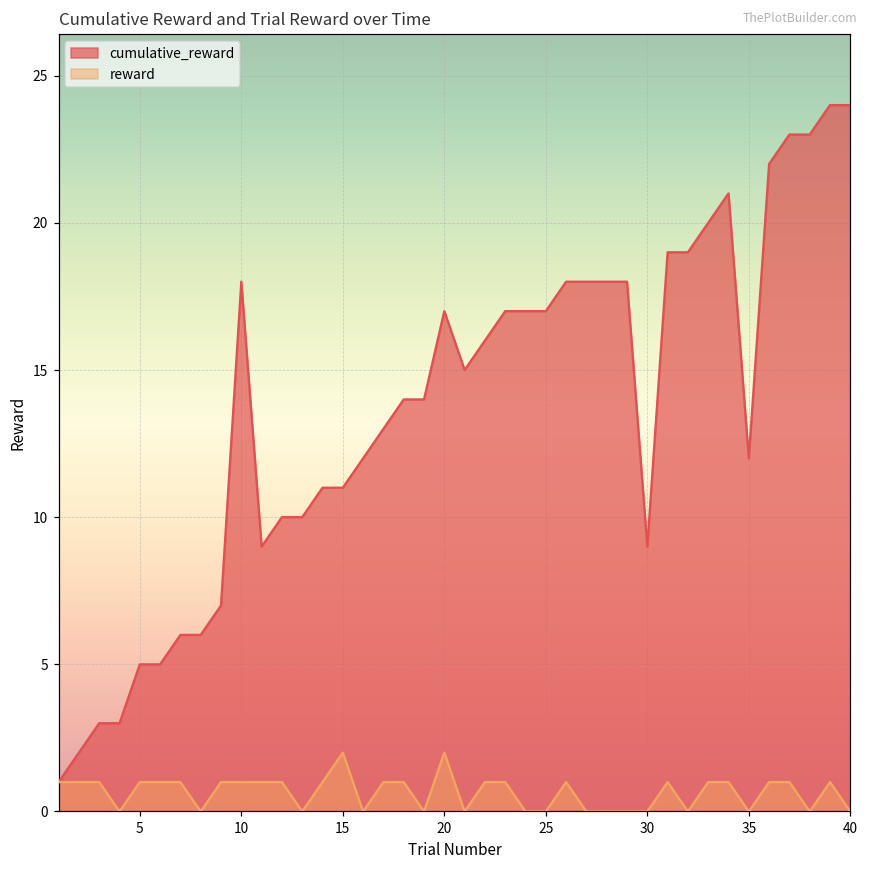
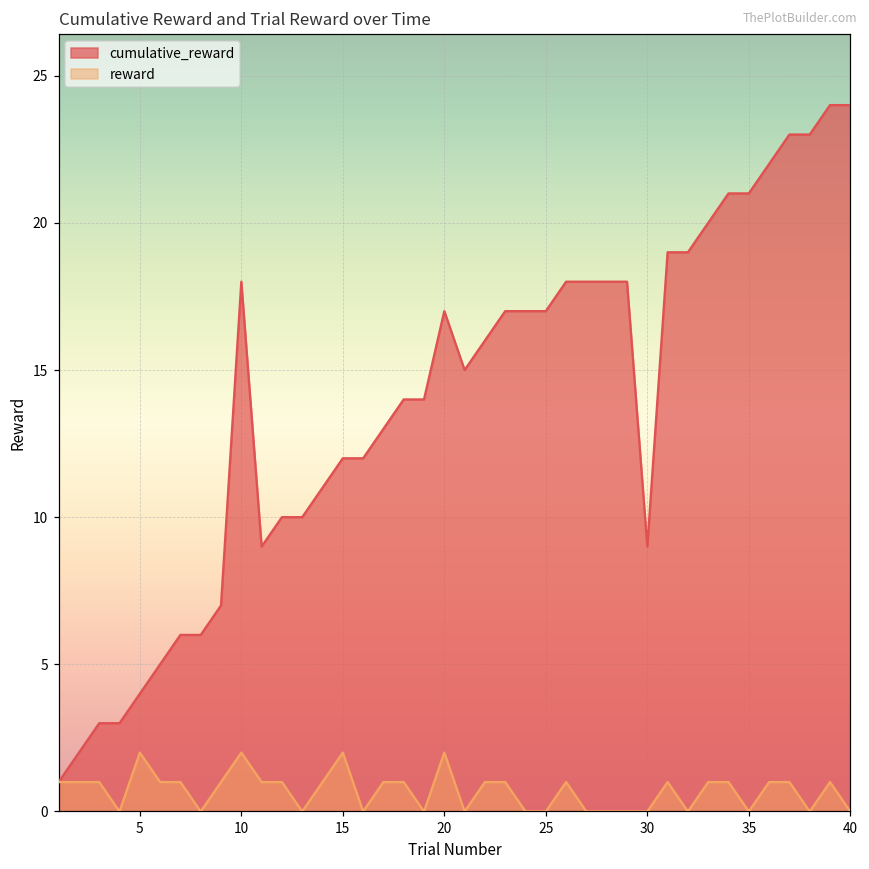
cumulative_reward, 5: 5 -> 4
reward, 5: 1 -> 2
reward, 10: 1 -> 2
cumulative_reward, 15: 11 -> 12
cumulative_reward, 35: 12 -> 21
